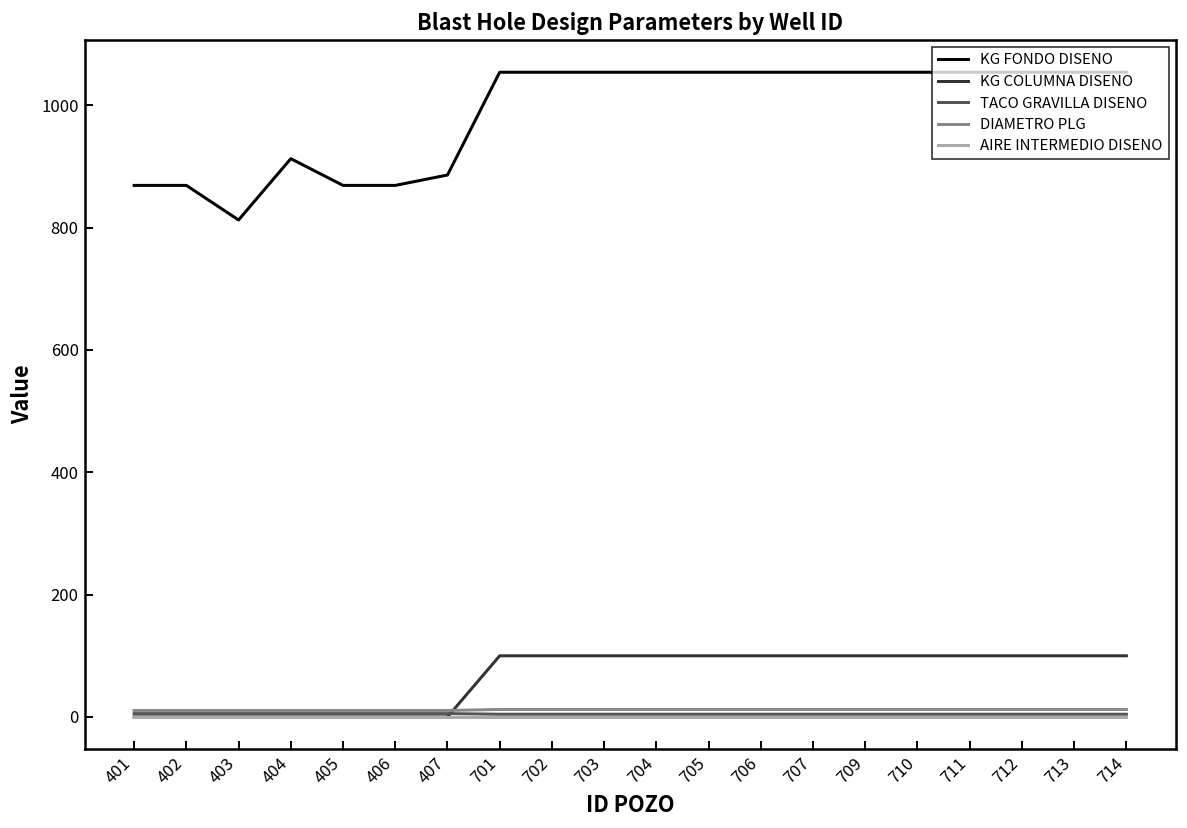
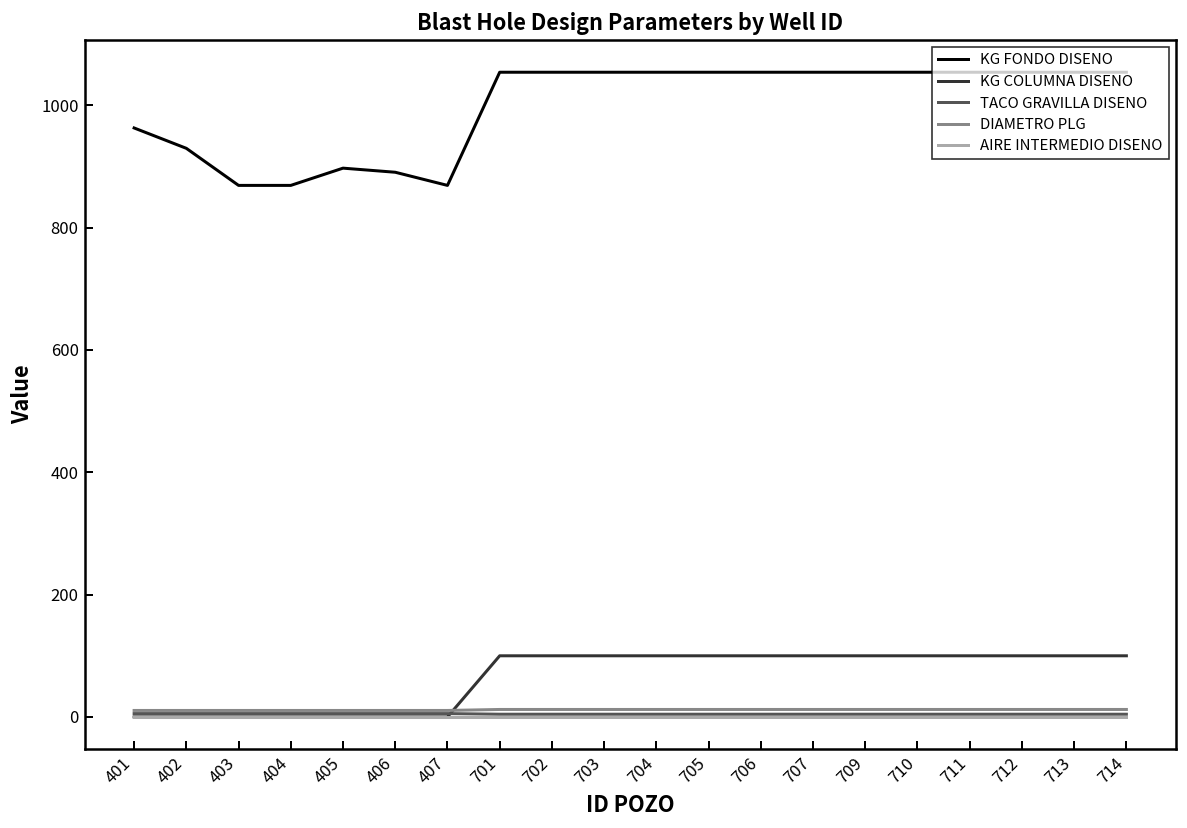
KG FONDO DISENO, 401: 870 -> 960
KG FONDO DISENO, 402: 870 -> 930
KG FONDO DISENO, 403: 810 -> 870
KG FONDO DISENO, 404: 910 -> 870
KG FONDO DISENO, 405: 870 -> 900
KG FONDO DISENO, 406: 870 -> 890
KG FONDO DISENO, 407: 890 -> 870
